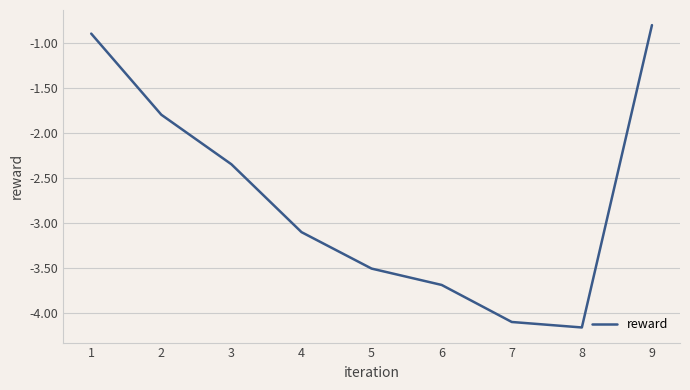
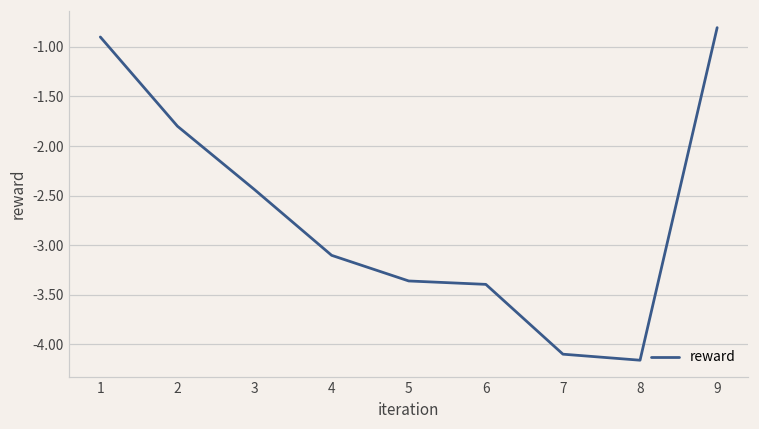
3: -2.35 -> -2.44
5: -3.5 -> -3.4
6: -3.7 -> -3.4
